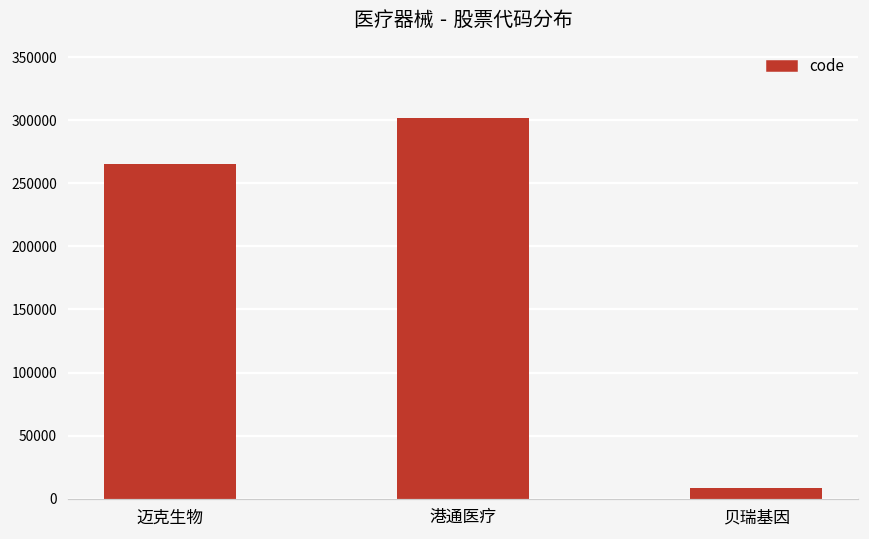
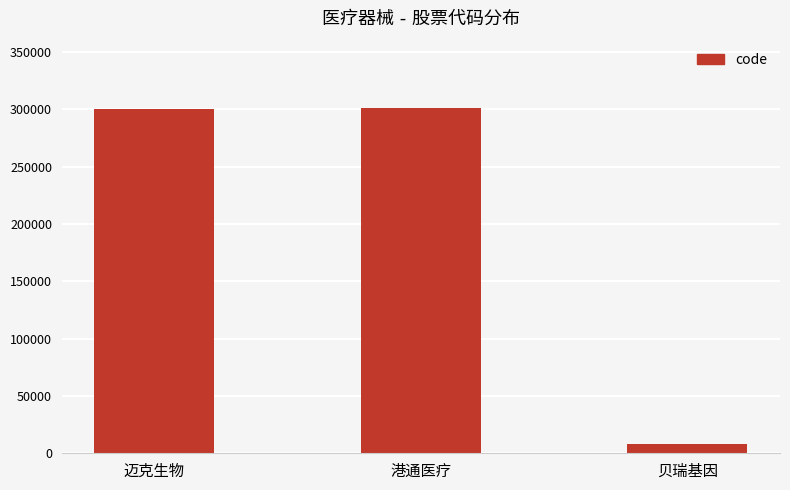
迈克生物: 266000 -> 300000
